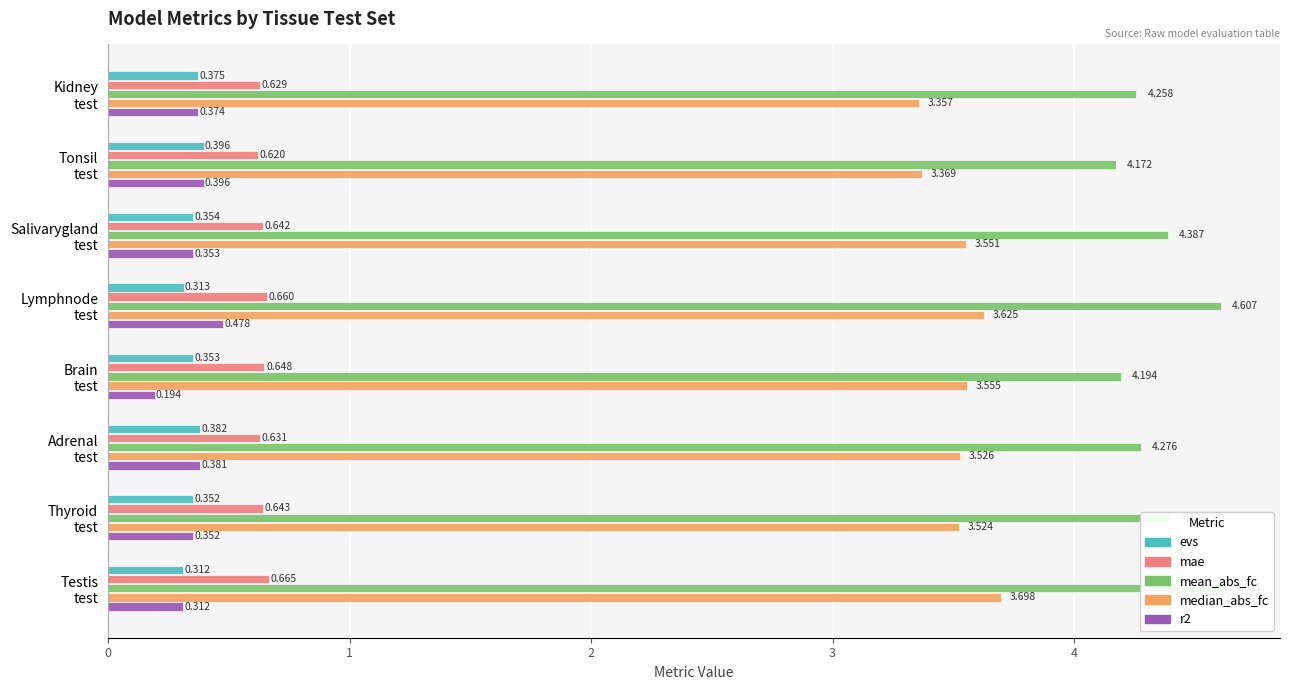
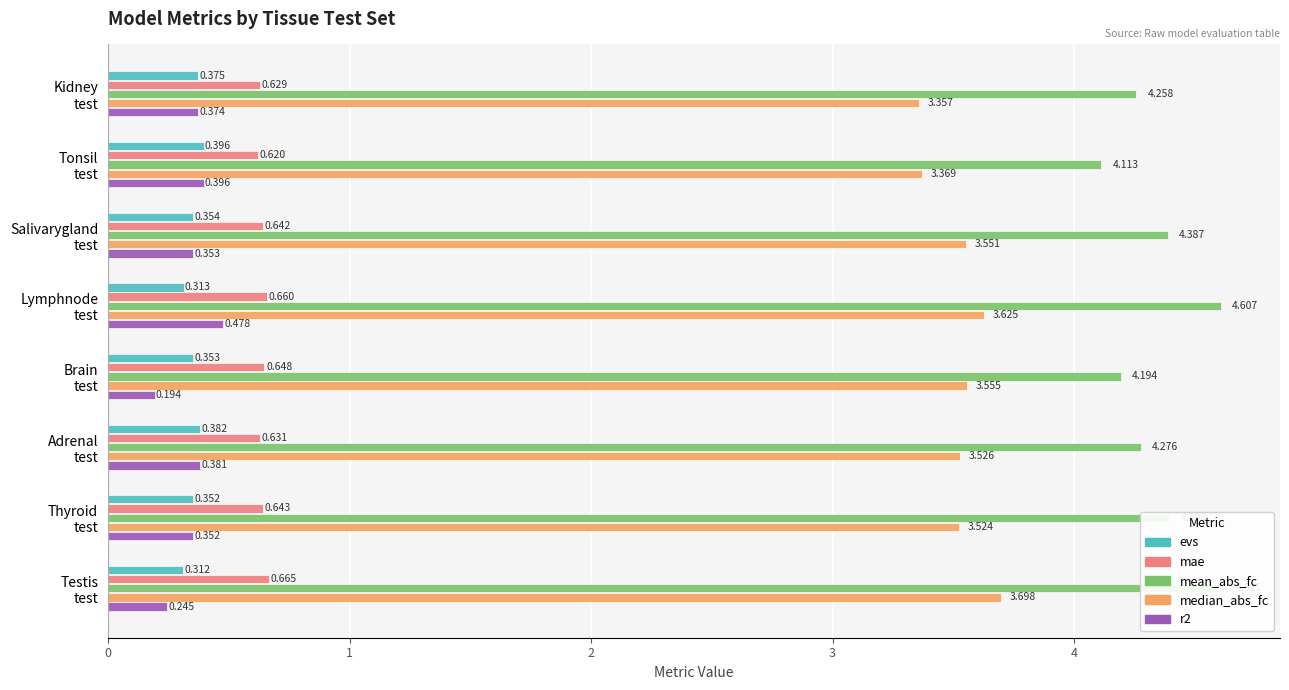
mean_abs_fc, Tonsil test: 4.172 -> 4.113
r2, Testis test: 0.312 -> 0.245
